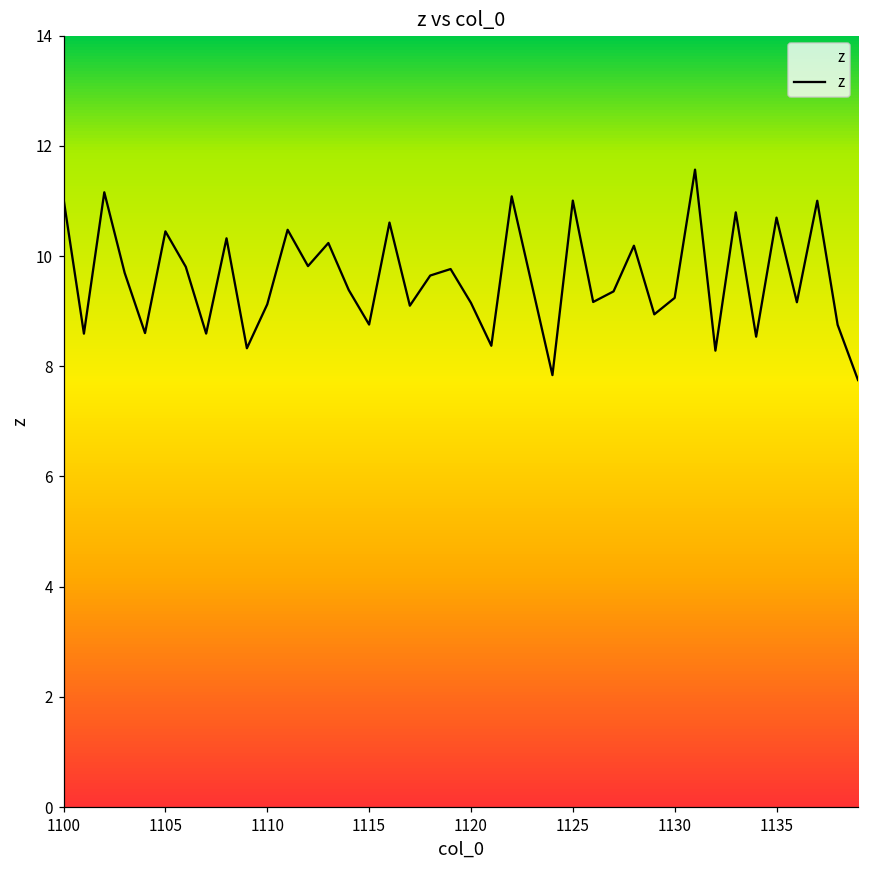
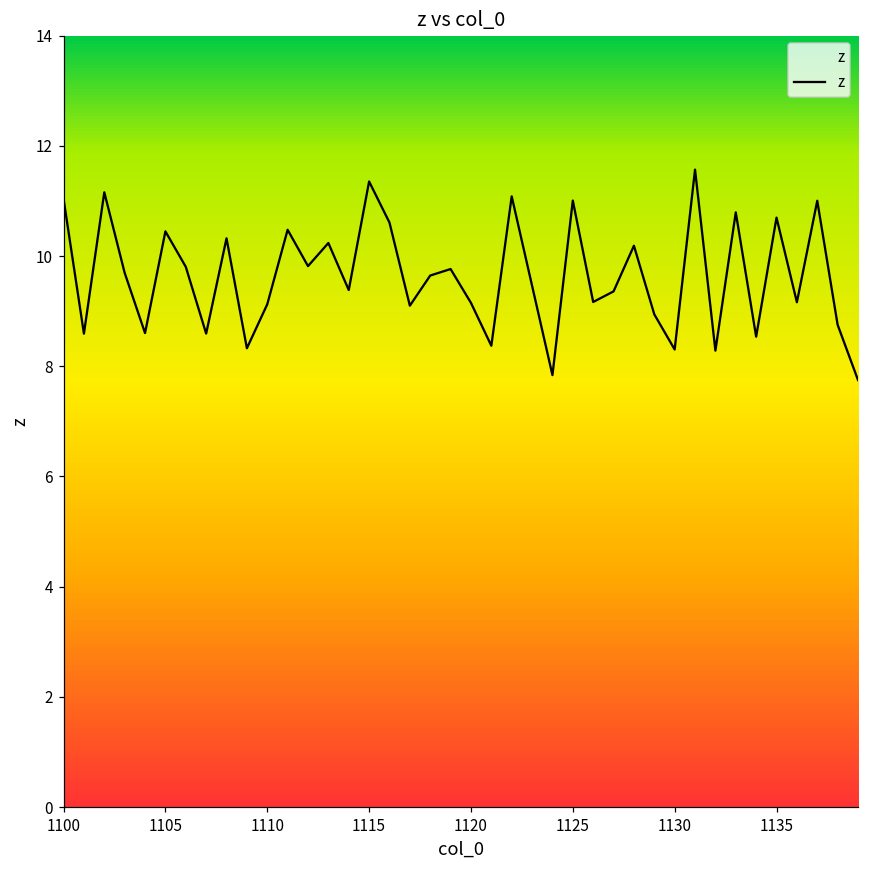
1115: 8.8 -> 11.4
1130: 9.2 -> 8.3
